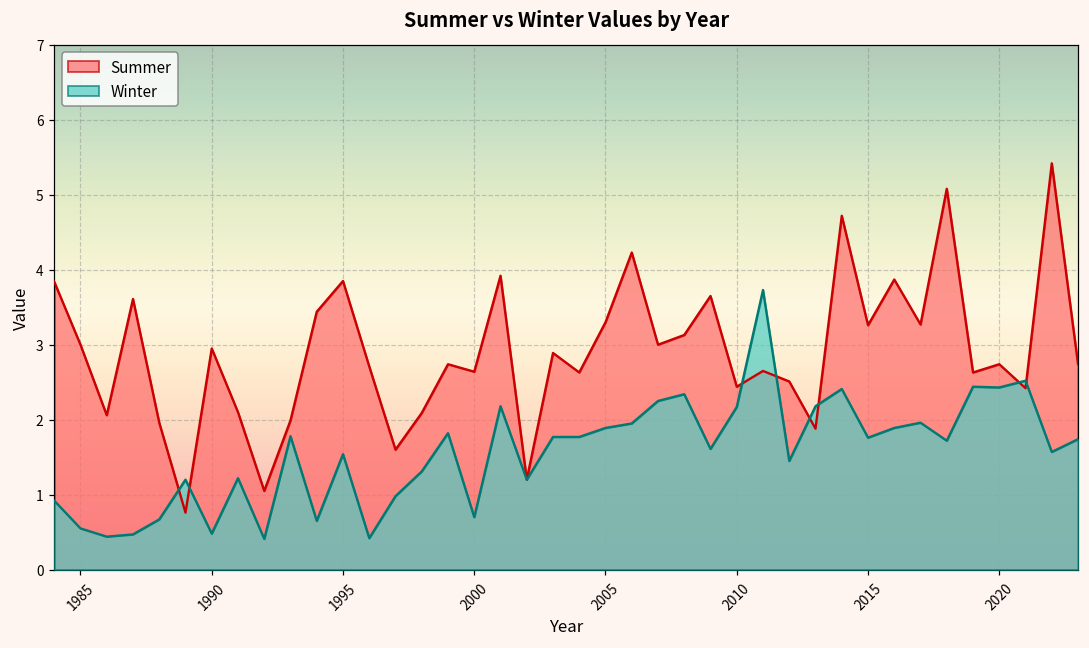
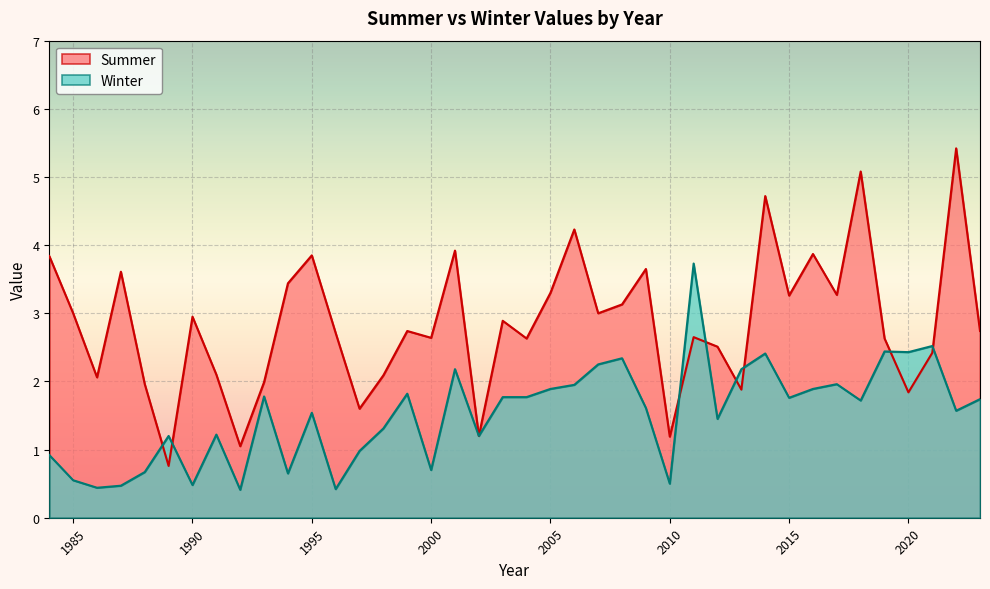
Summer, 2010: 2.4 -> 1.2
Winter, 2010: 2.2 -> 0.5
Summer, 2020: 2.7 -> 1.8
